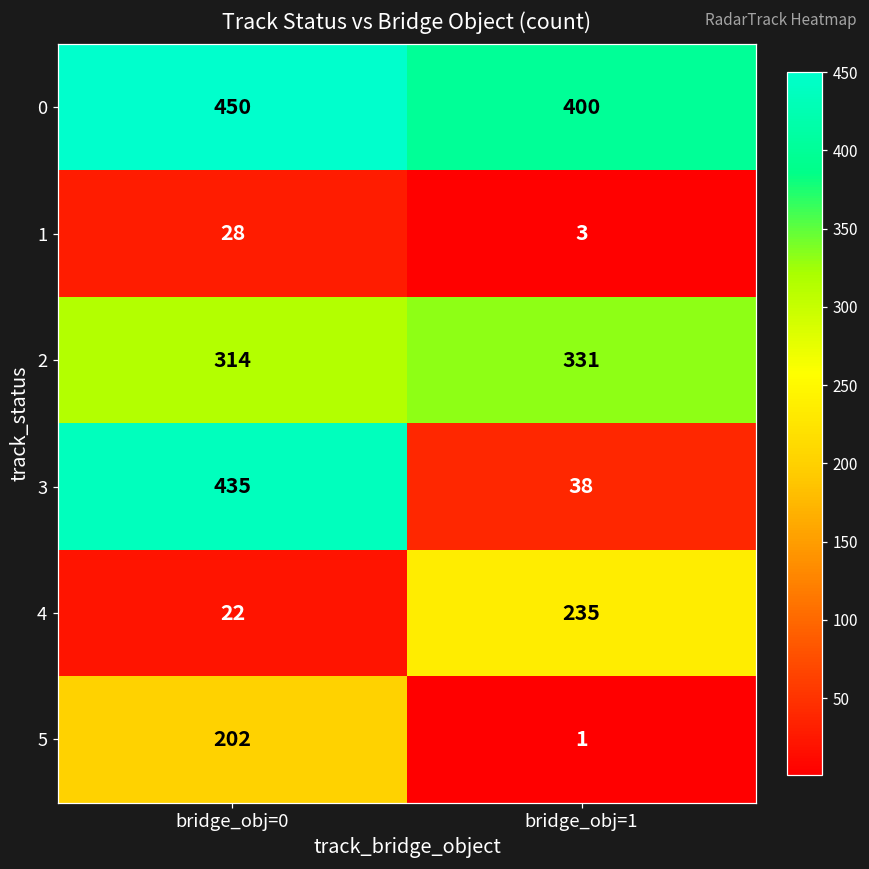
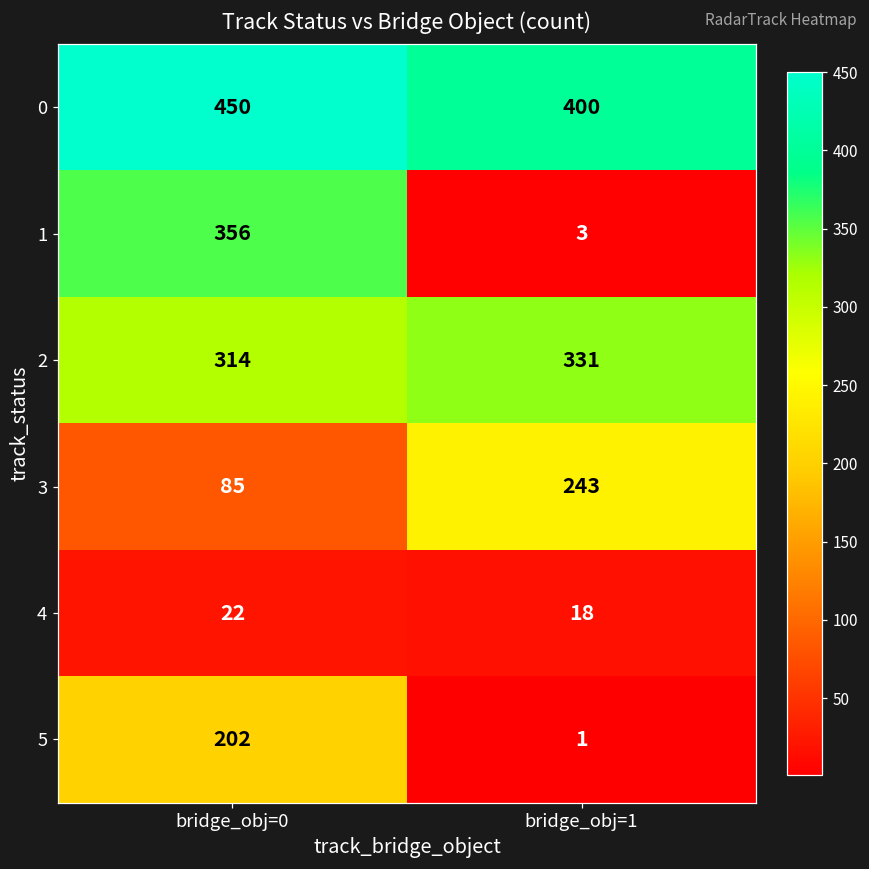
1, bridge_obj=0: 28 -> 356
3, bridge_obj=0: 435 -> 85
3, bridge_obj=1: 38 -> 243
4, bridge_obj=1: 235 -> 18
